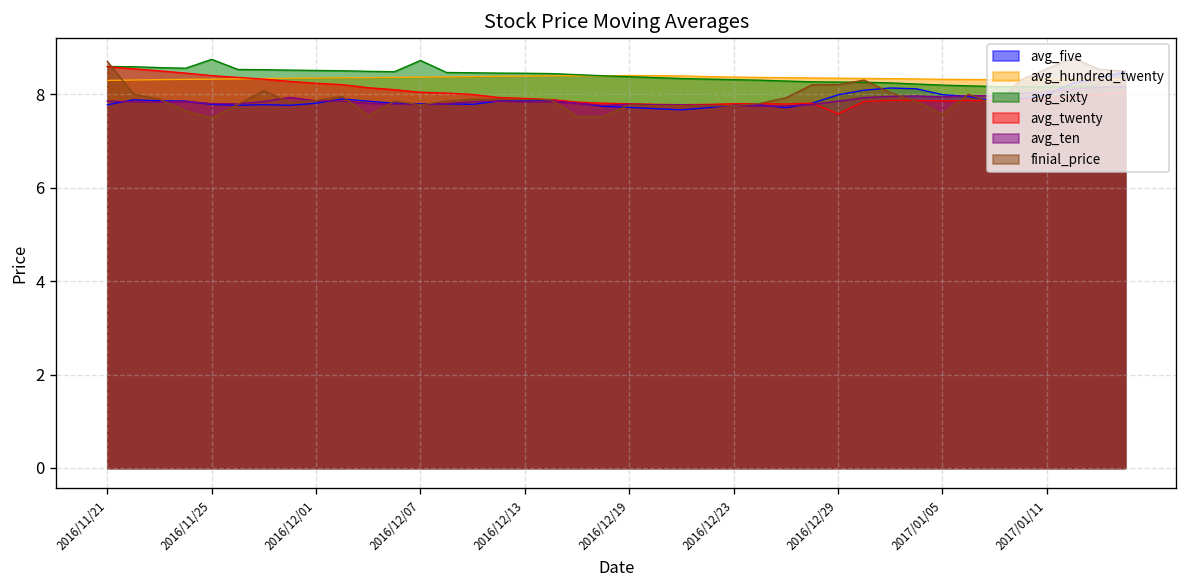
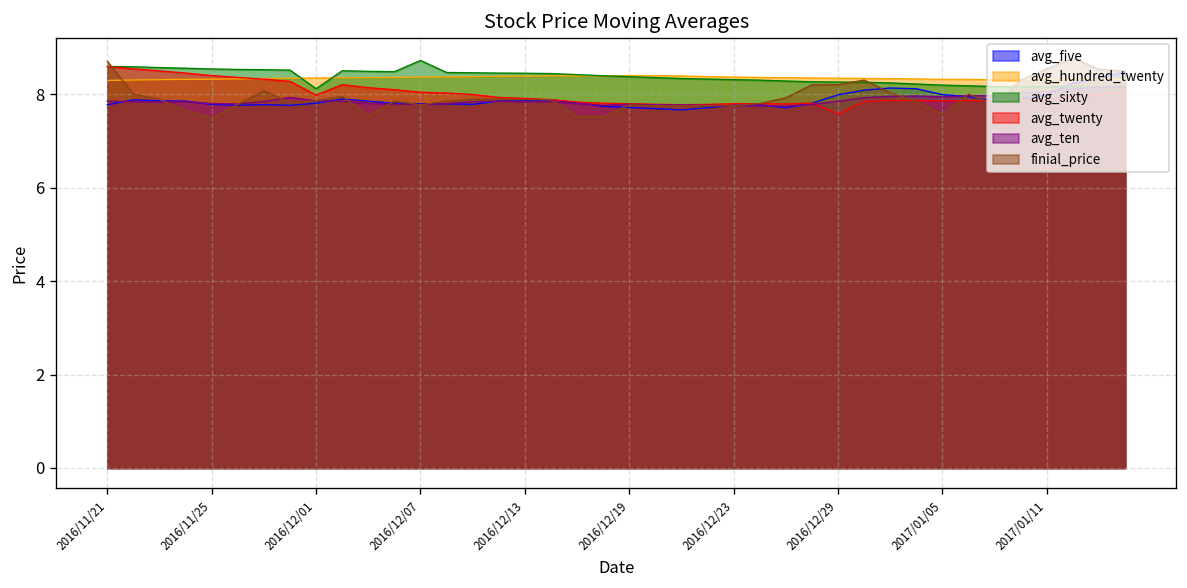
avg_sixty, 2016/11/25: 8.7 -> 8.5
avg_sixty, 2016/12/01: 8.5 -> 8.1
avg_twenty, 2016/12/01: 8.2 -> 8.0
